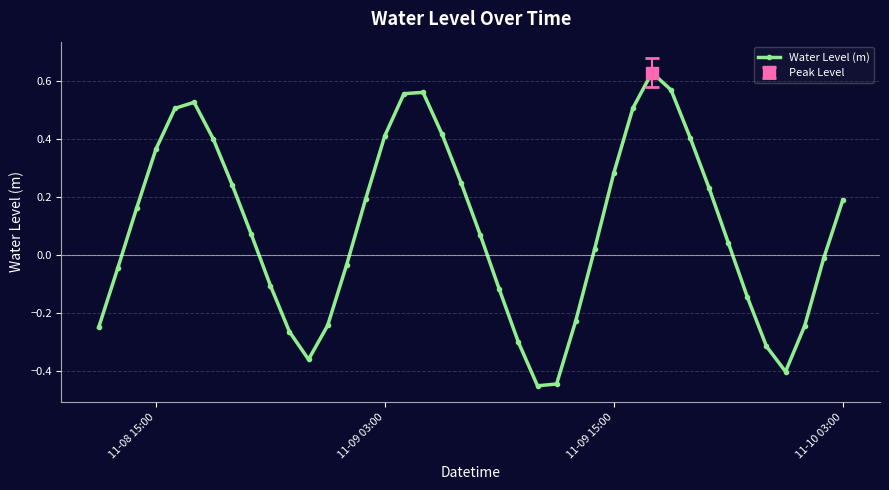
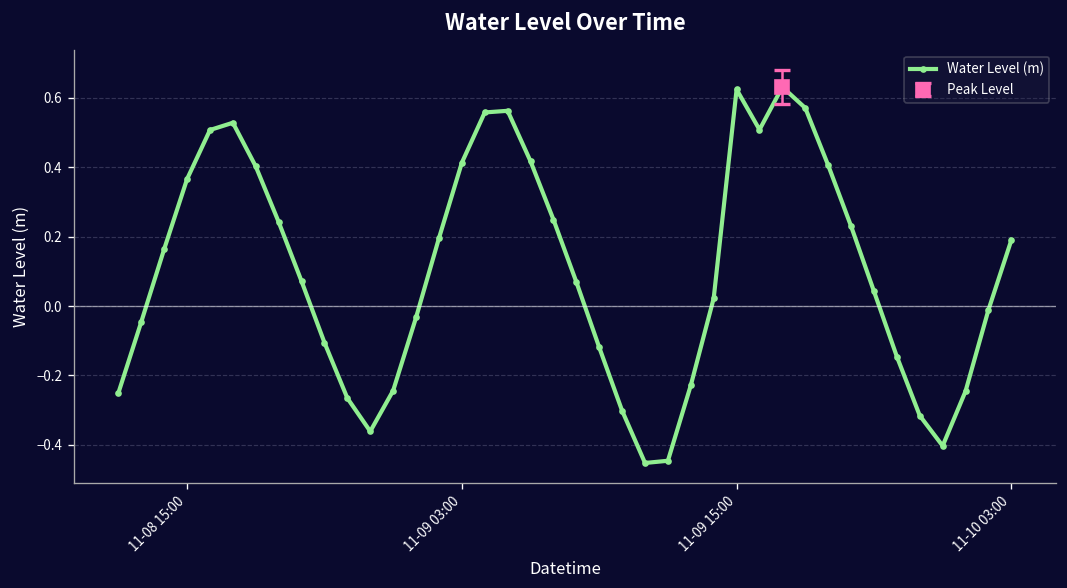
Water Level (m), 11-09 15:00: 0.28 -> 0.62
